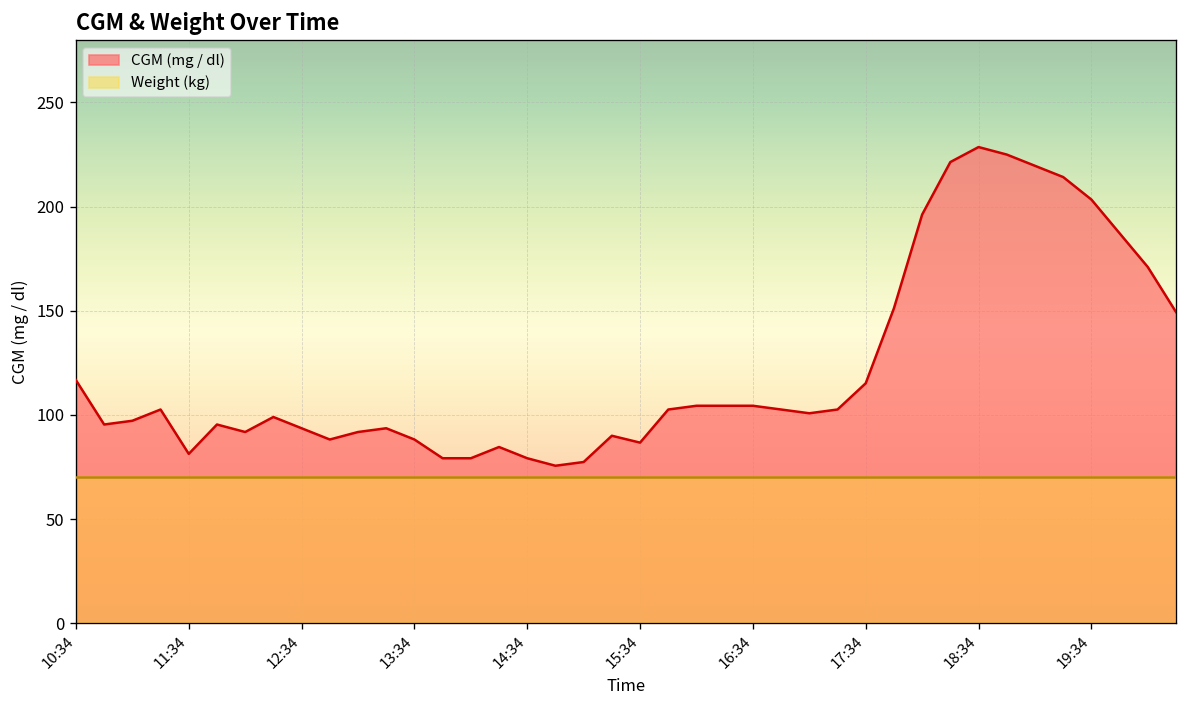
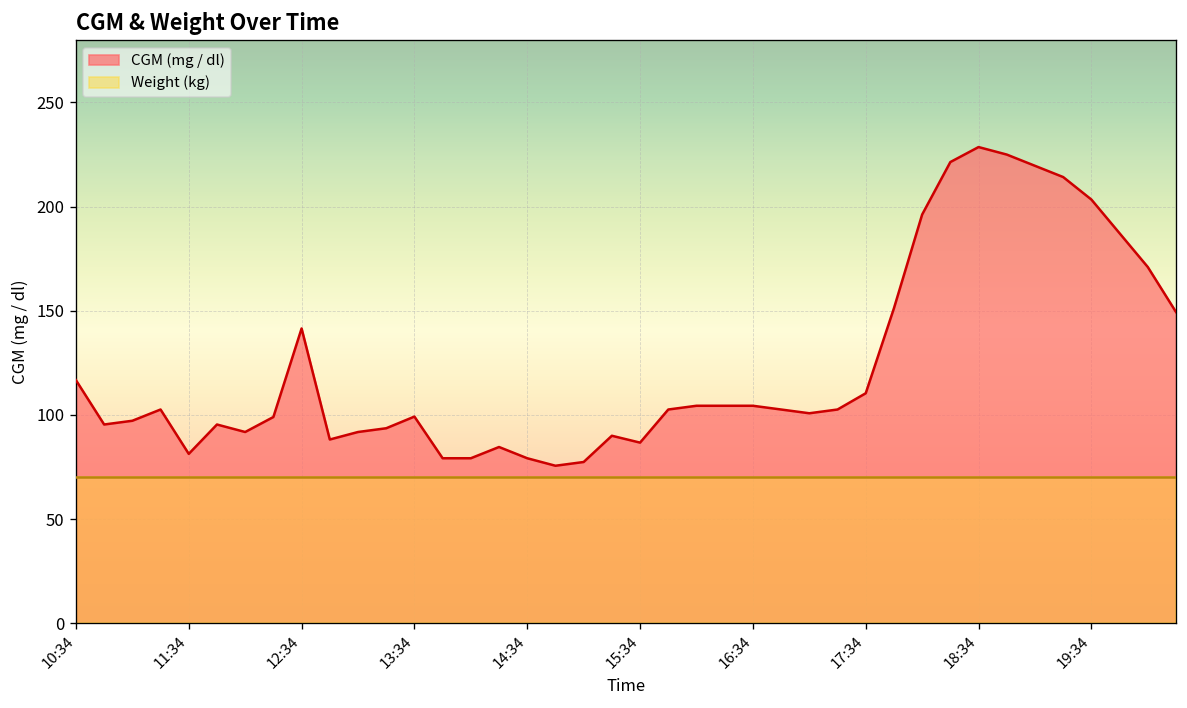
CGM (mg / dl), 12:34: 94 -> 142
CGM (mg / dl), 13:34: 88 -> 99
CGM (mg / dl), 17:34: 115 -> 110
